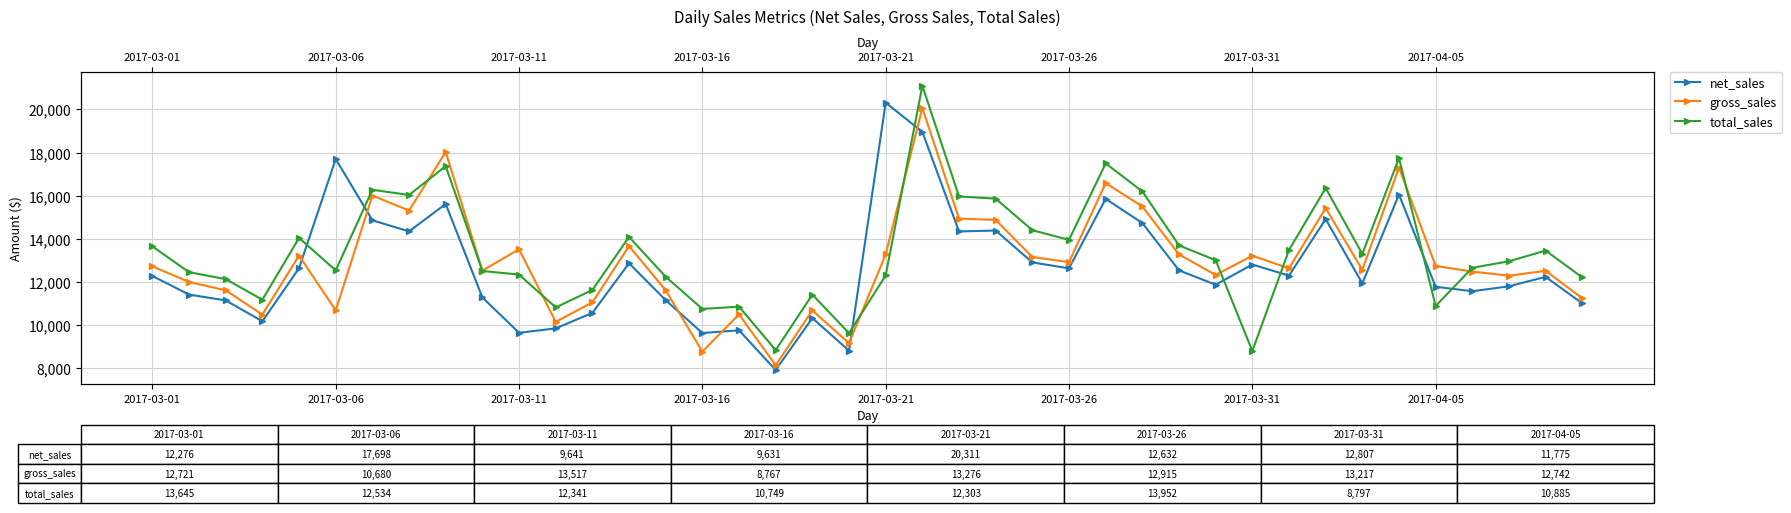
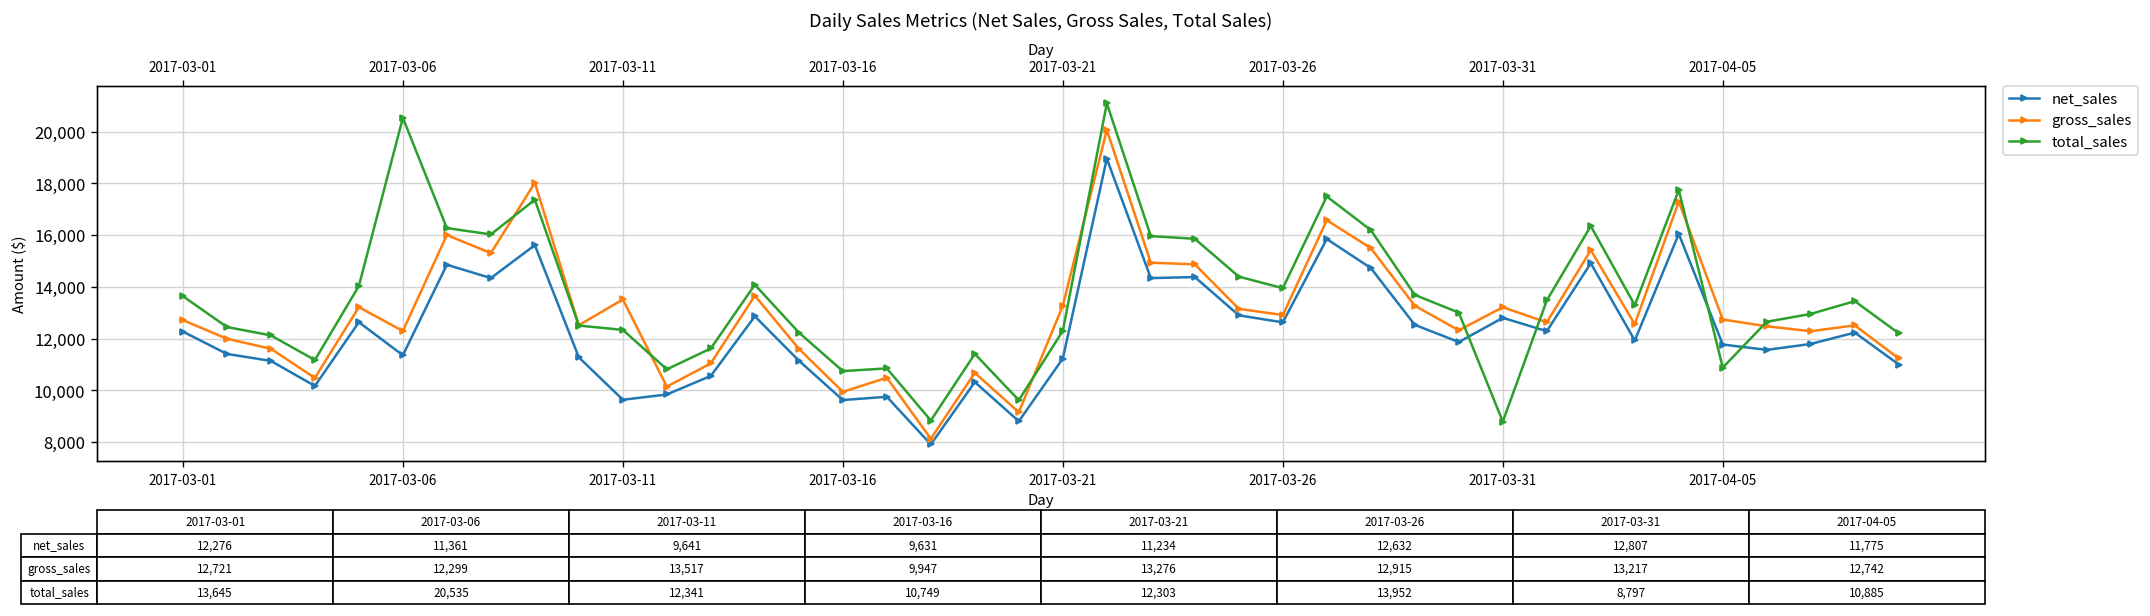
net_sales, 2017-03-06: 17,698 -> 11,361
gross_sales, 2017-03-06: 10,680 -> 12,299
total_sales, 2017-03-06: 12,534 -> 20,535
gross_sales, 2017-03-16: 8,767 -> 9,947
net_sales, 2017-03-21: 20,311 -> 11,234
